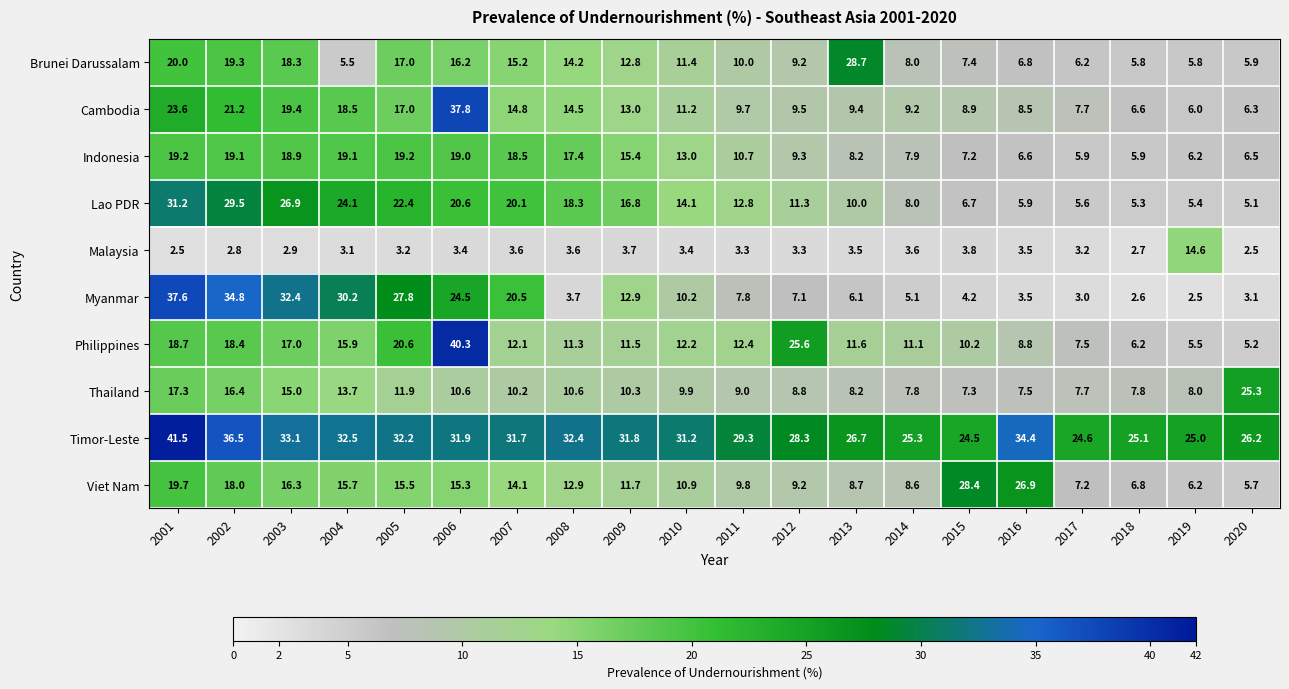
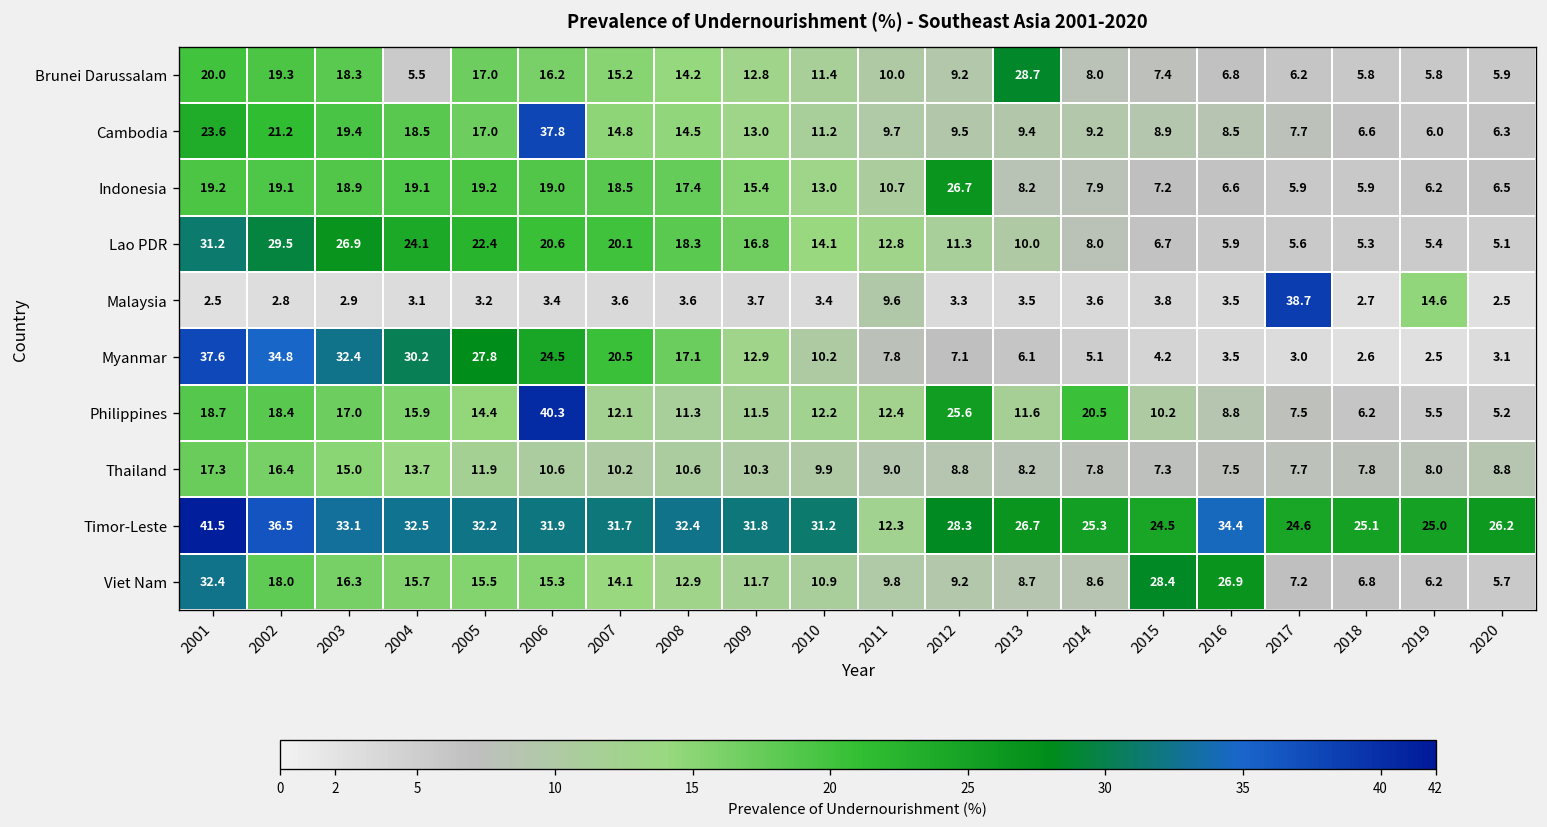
Indonesia, 2012: 9.3 -> 26.7
Malaysia, 2011: 3.3 -> 9.6
Malaysia, 2017: 3.2 -> 38.7
Myanmar, 2008: 3.7 -> 17.1
Philippines, 2005: 20.6 -> 14.4
Philippines, 2014: 11.1 -> 20.5
Thailand, 2020: 25.3 -> 8.8
Timor-Leste, 2011: 29.3 -> 12.3
Viet Nam, 2001: 19.7 -> 32.4
